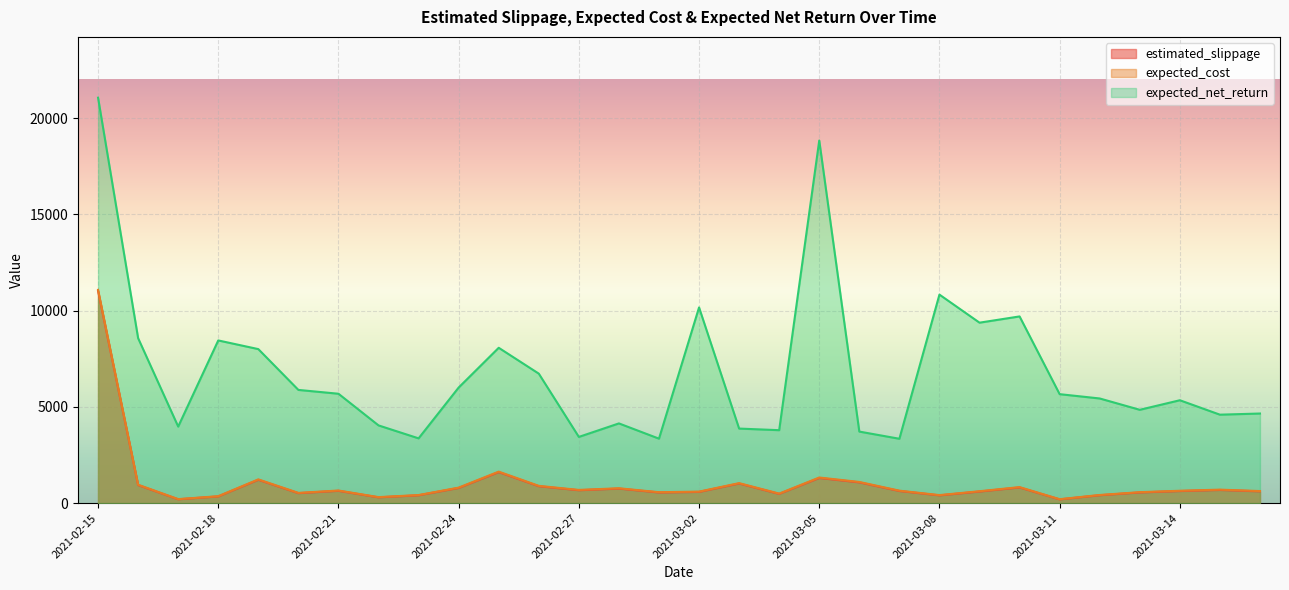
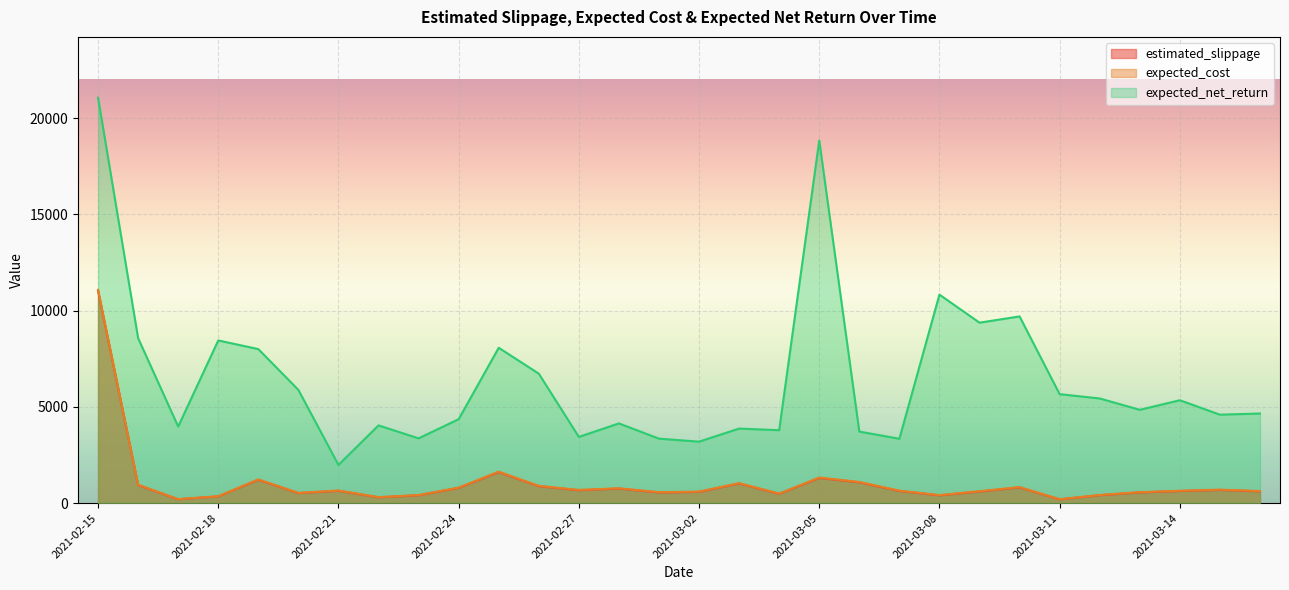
expected_net_return, 2021-02-21: 5700 -> 2000
expected_net_return, 2021-02-24: 6000 -> 4400
expected_net_return, 2021-03-02: 10200 -> 3200
